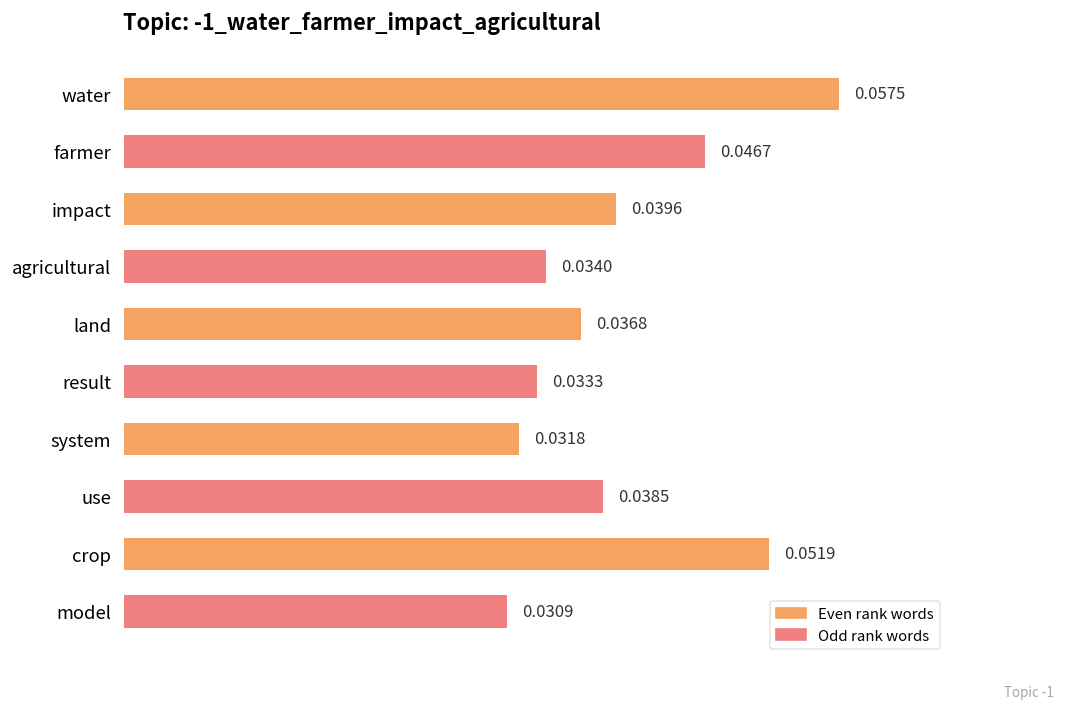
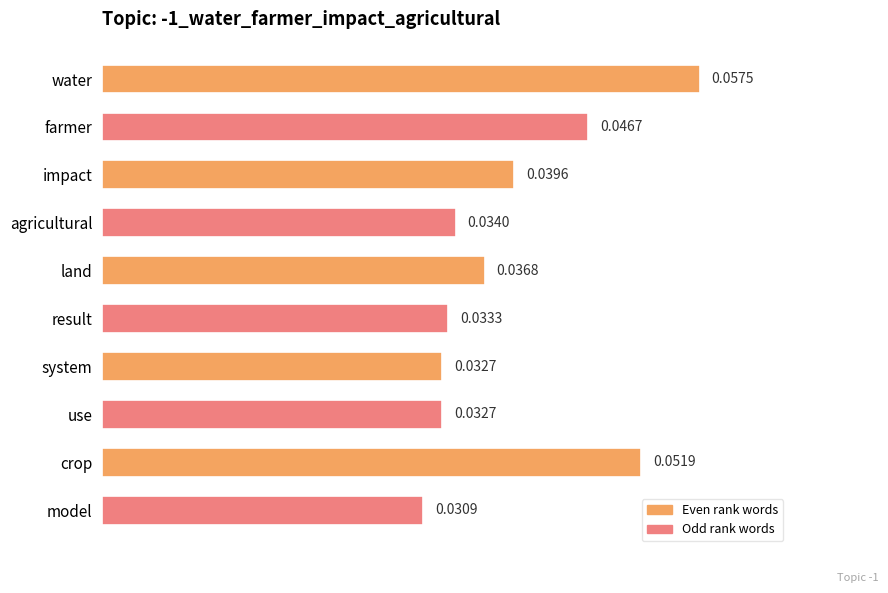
system: 0.0318 -> 0.0327
use: 0.0385 -> 0.0327
